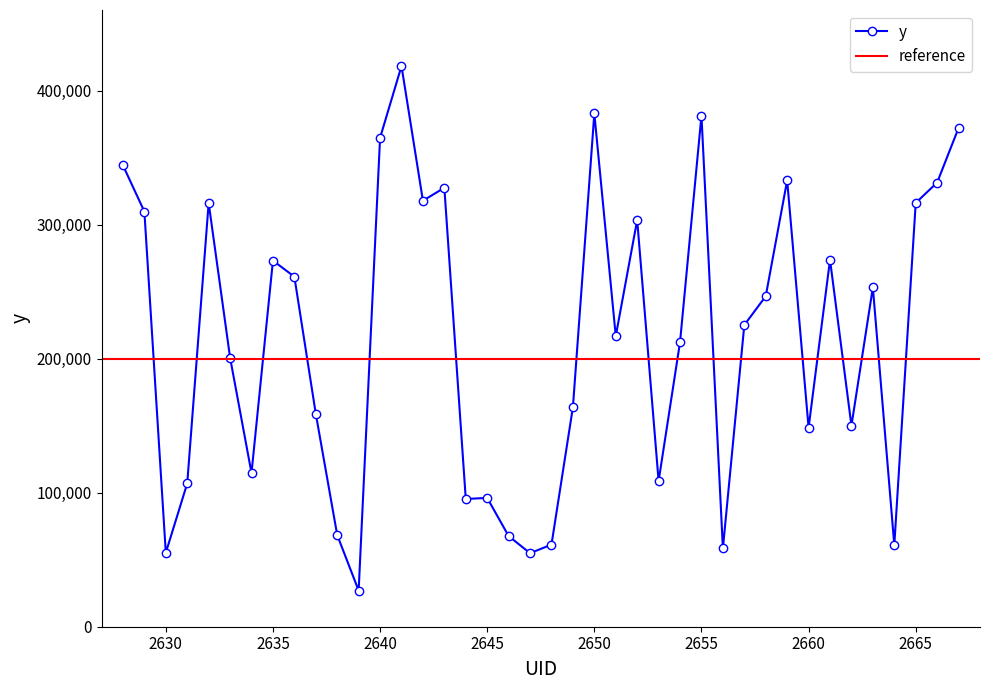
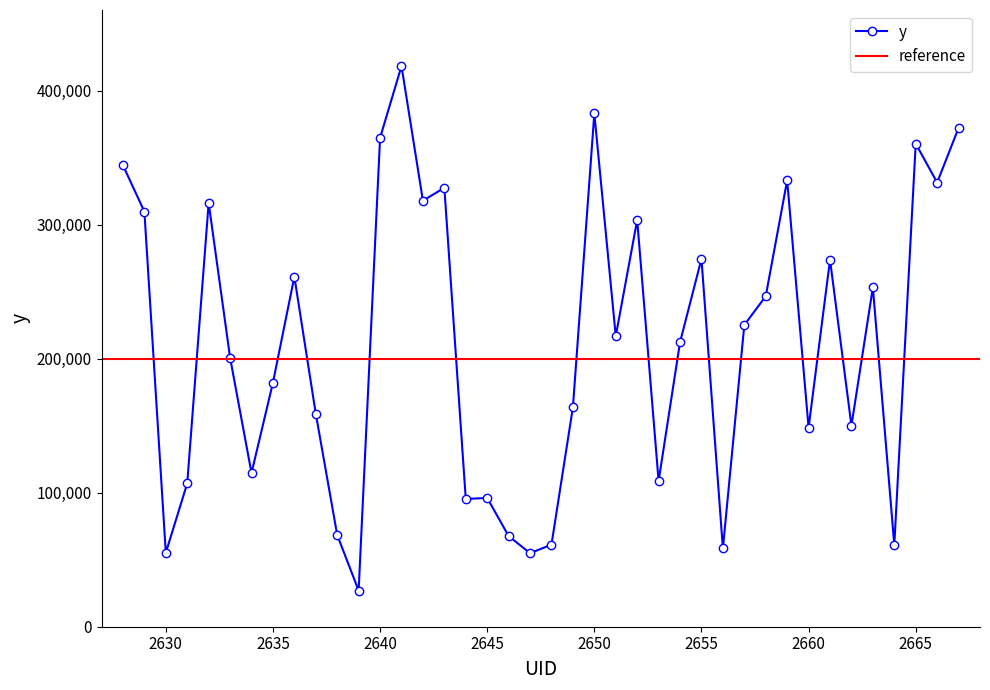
2635: 273,000 -> 182,000
2655: 382,000 -> 275,000
2665: 316,000 -> 361,000
